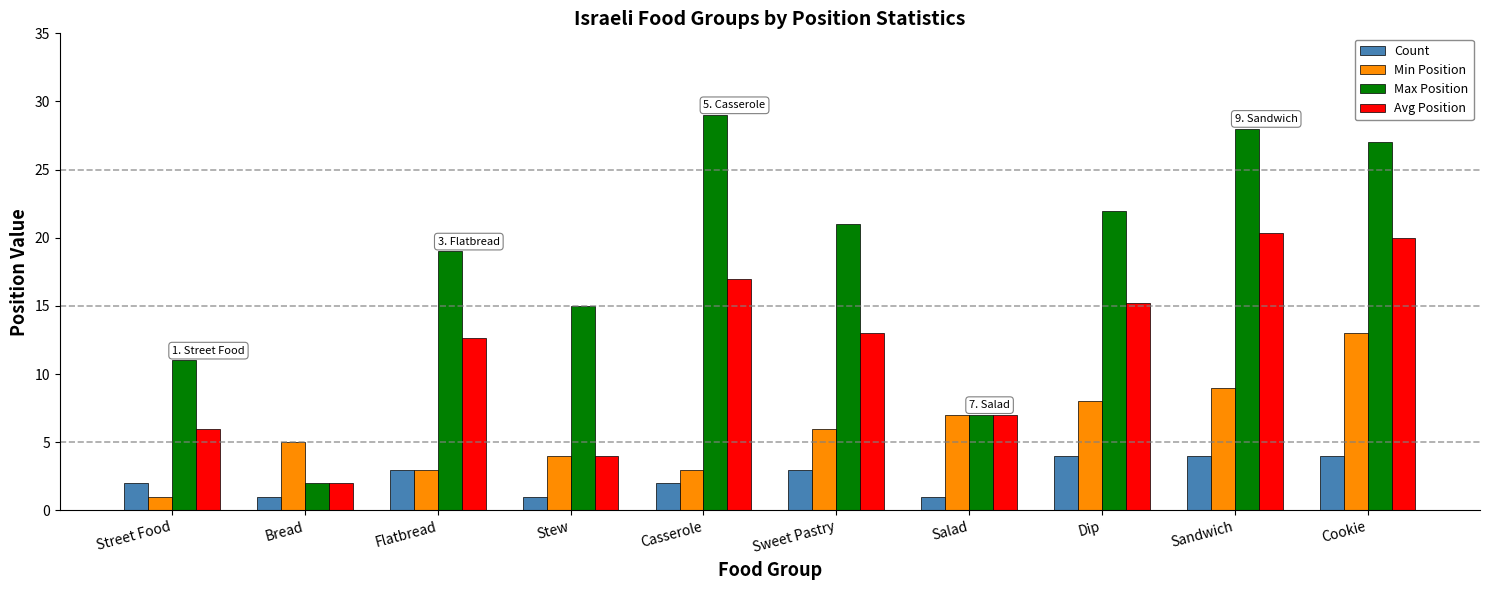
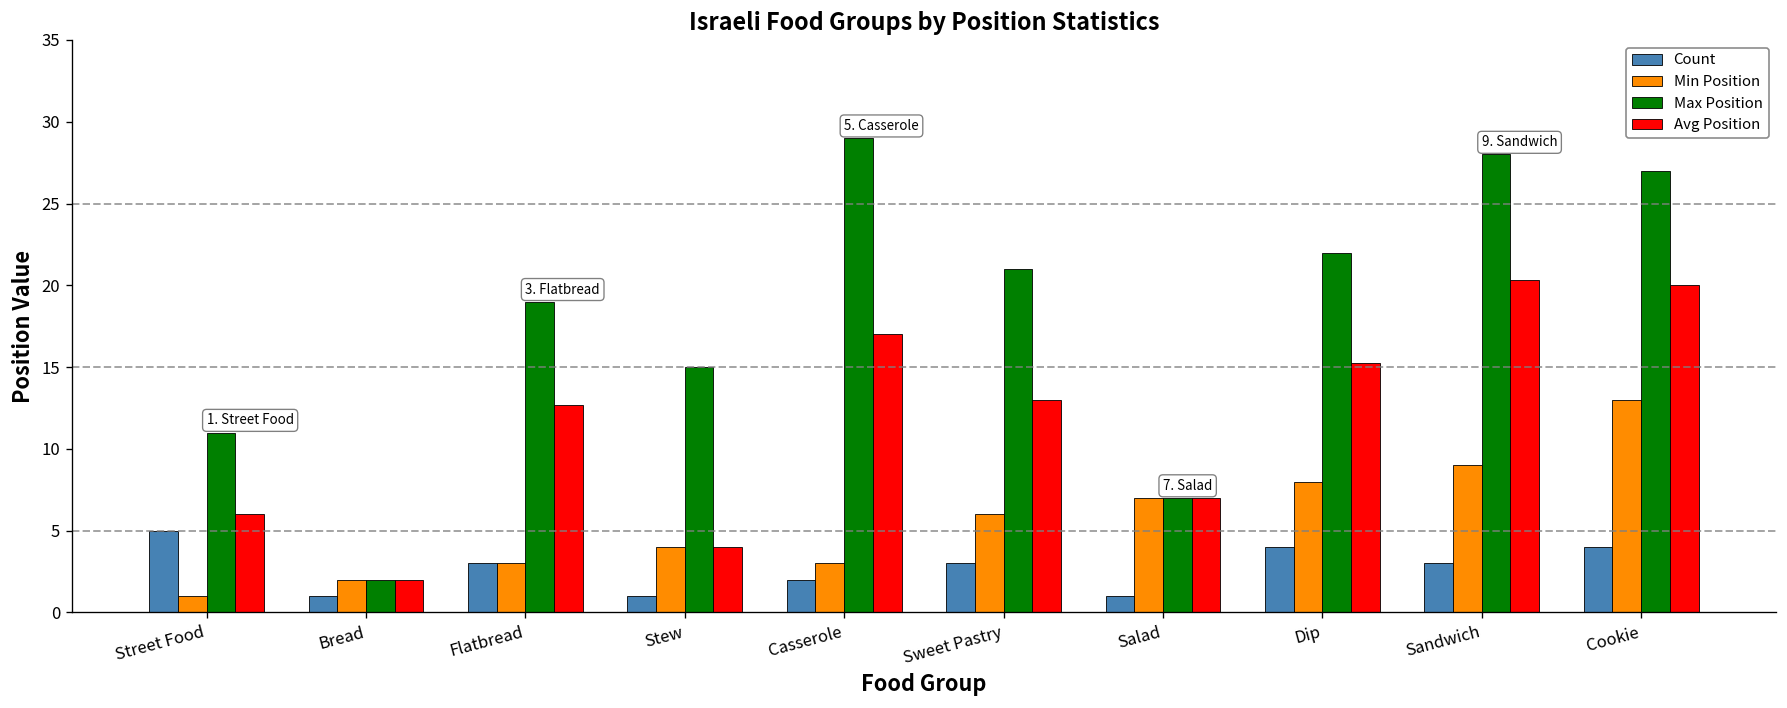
Count, Street Food: 2 -> 5
Min Position, Bread: 5 -> 2
Count, Sandwich: 4 -> 3
